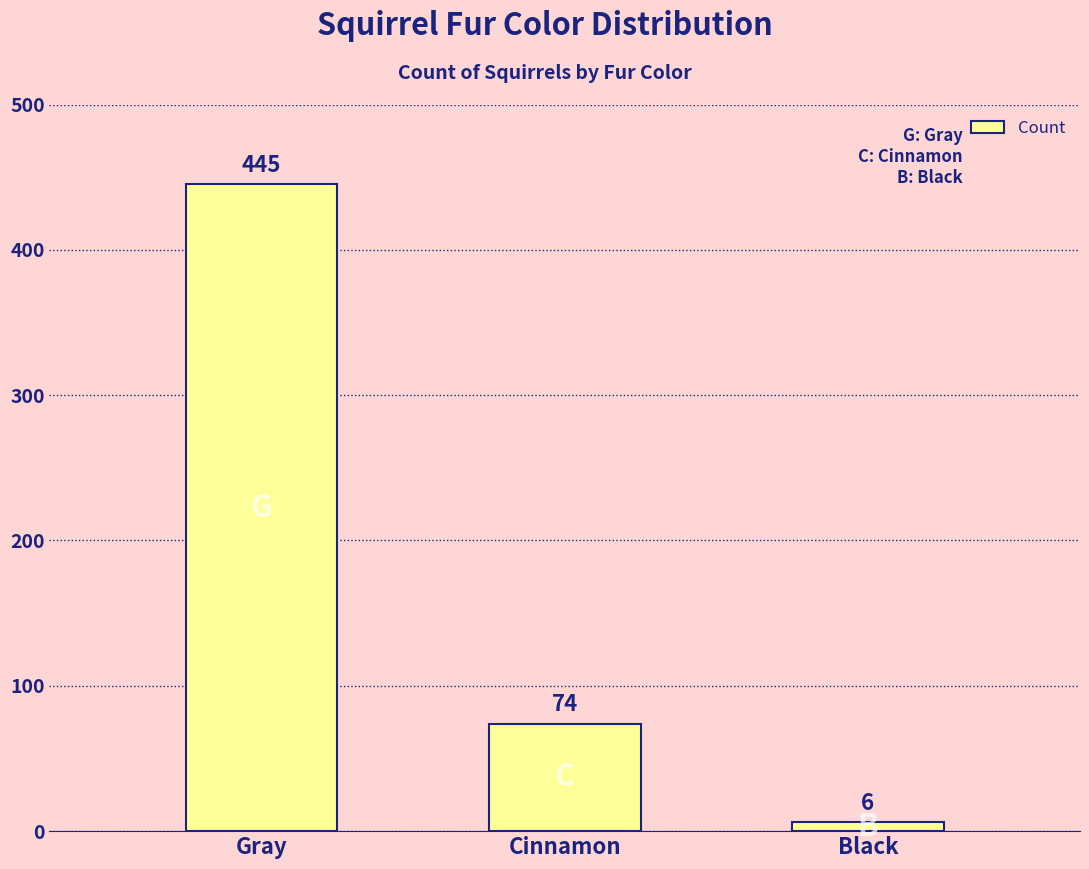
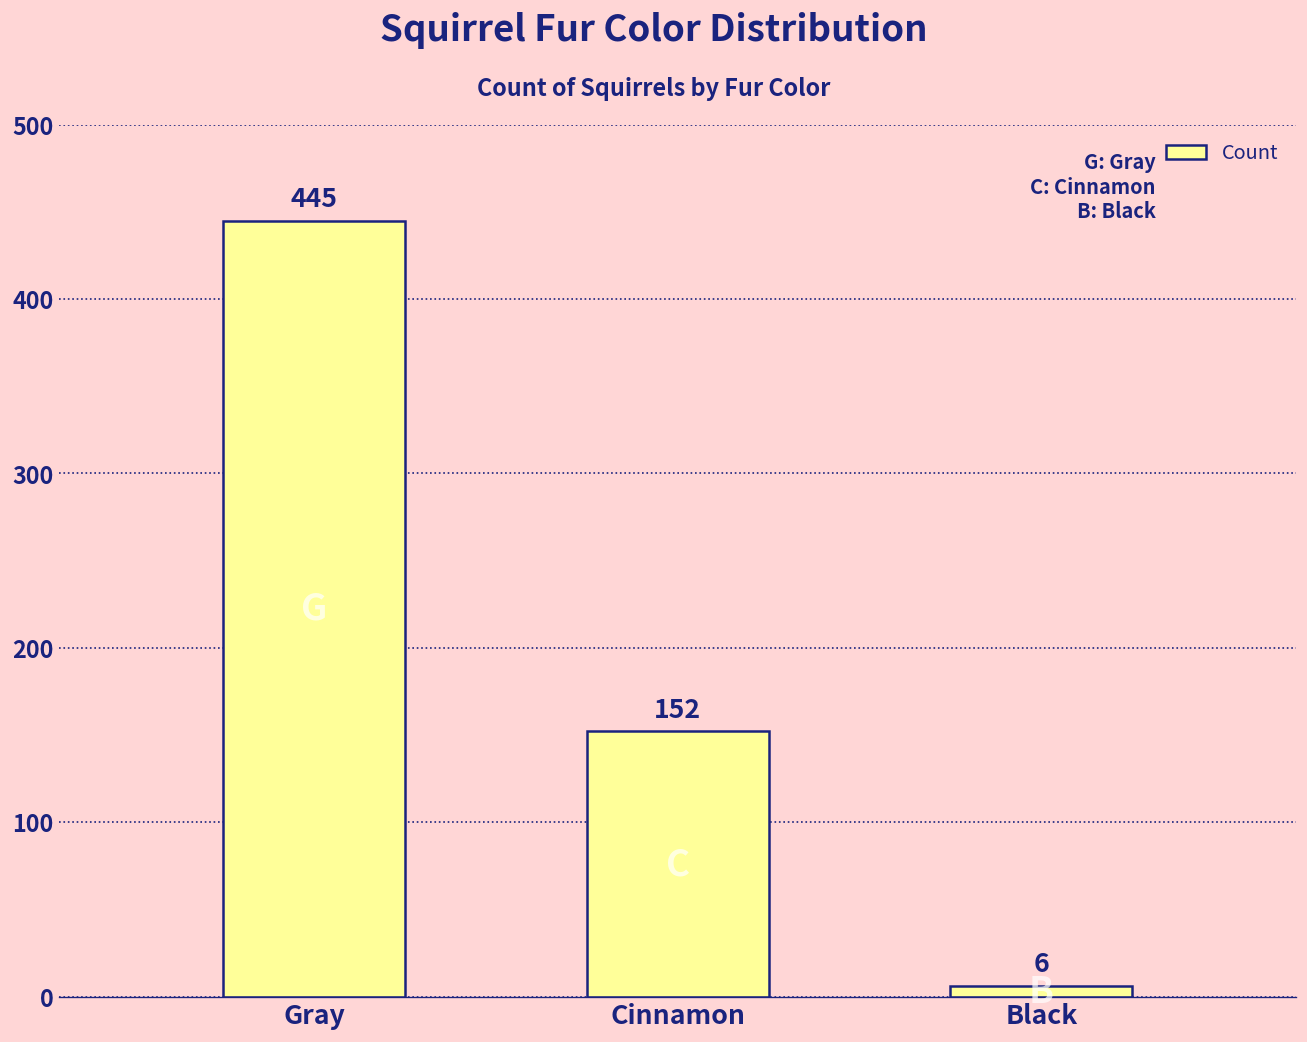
Cinnamon: 74 -> 152
